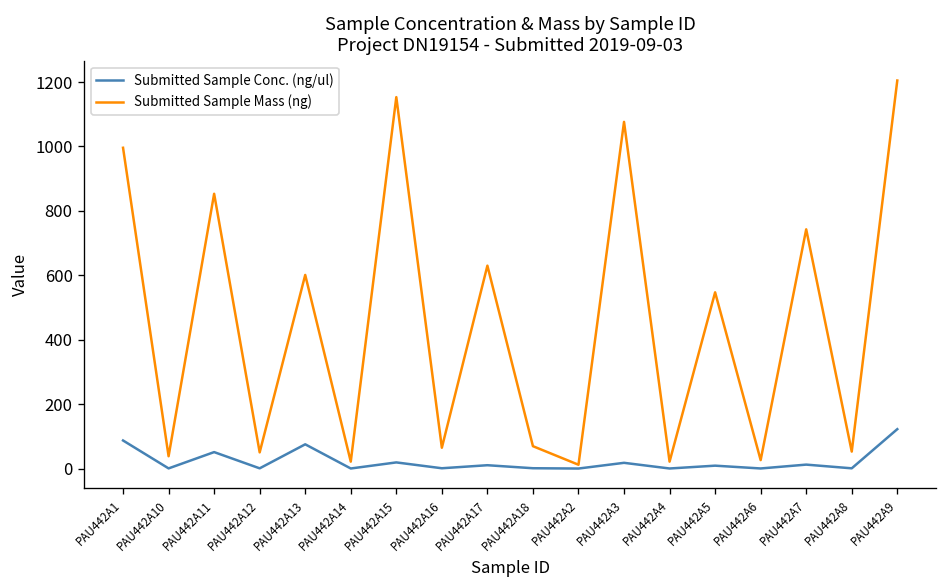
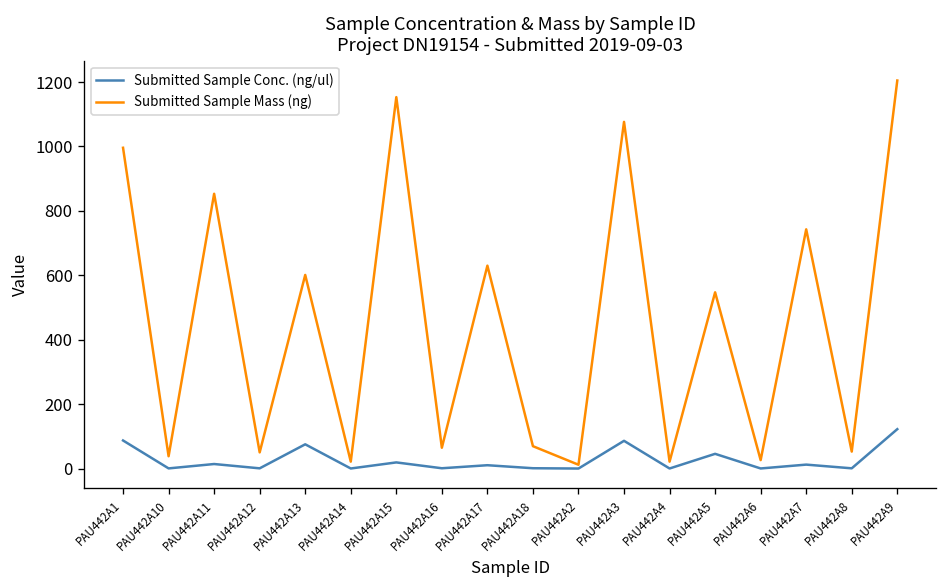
Submitted Sample Conc. (ng/ul), PAU442A11: 50 -> 10
Submitted Sample Conc. (ng/ul), PAU442A3: 20 -> 90
Submitted Sample Conc. (ng/ul), PAU442A5: 10 -> 50
